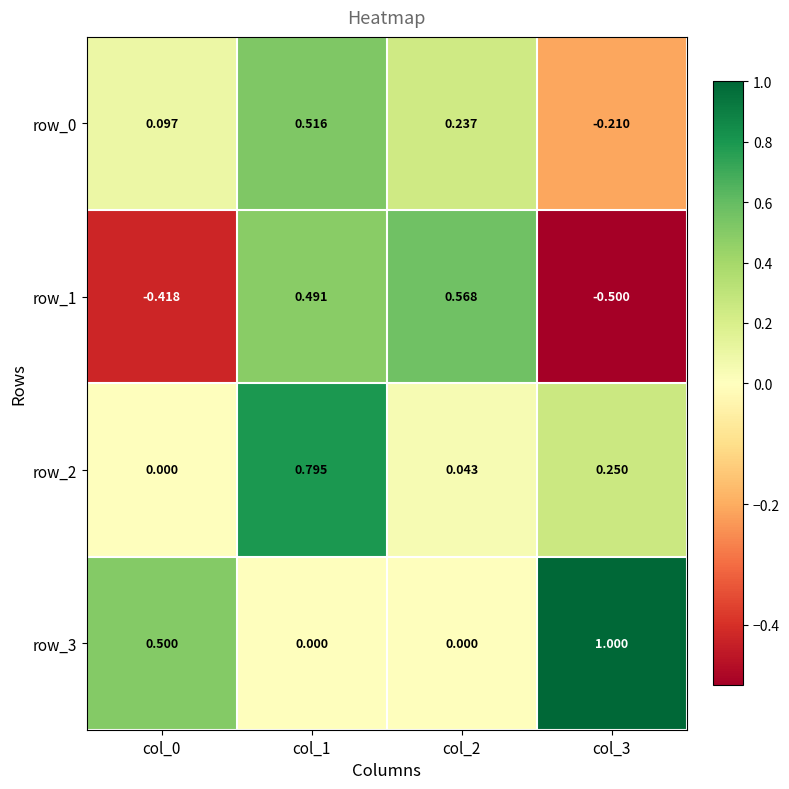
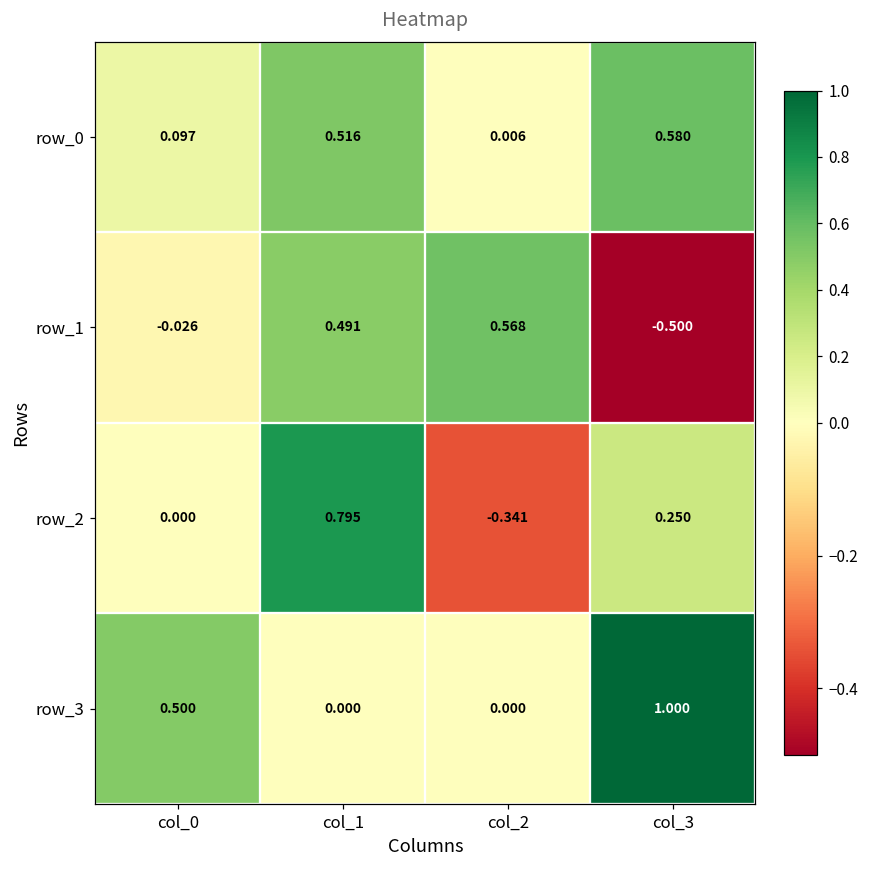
row_0, col_2: 0.237 -> 0.006
row_0, col_3: -0.210 -> 0.580
row_1, col_0: -0.418 -> -0.026
row_2, col_2: 0.043 -> -0.341
